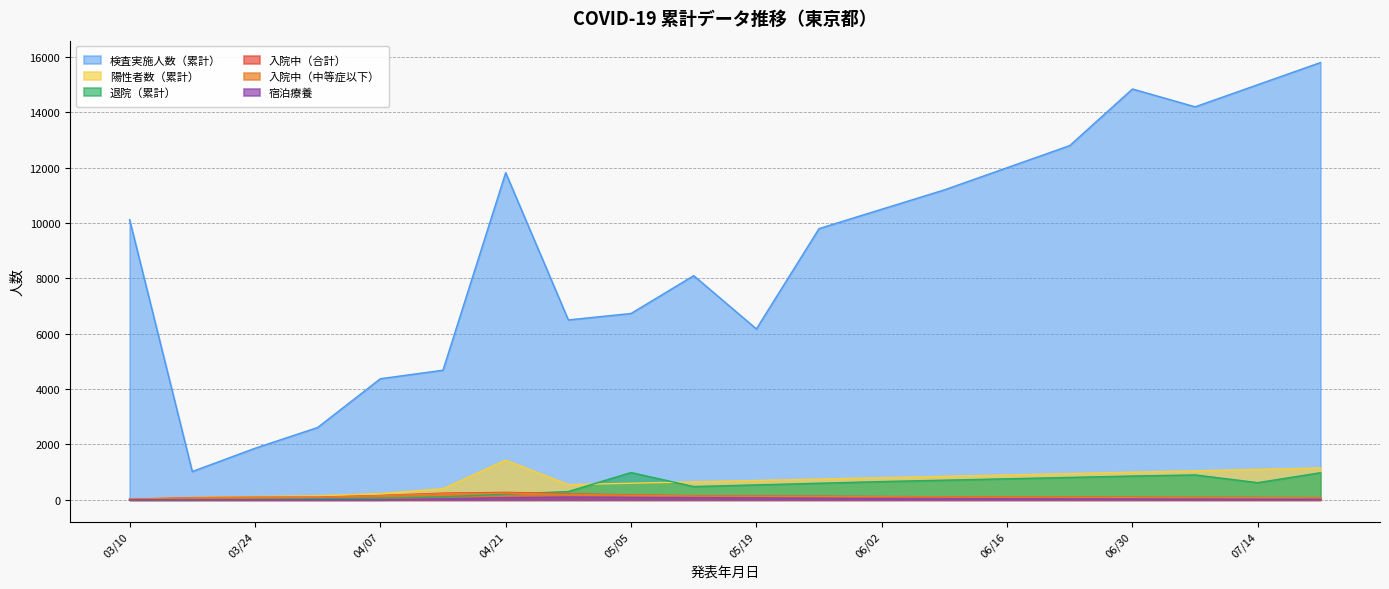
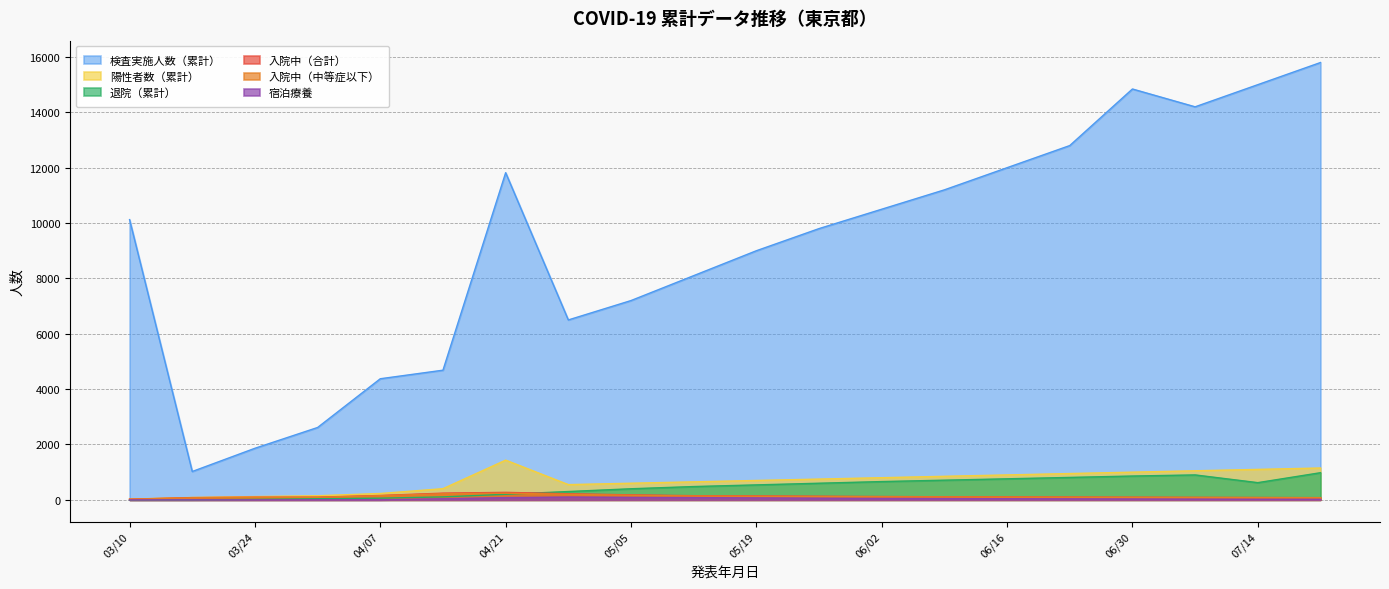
検査実施人数（累計）, 05/05: 6700 -> 7200
退院（累計）, 05/05: 1000 -> 400
検査実施人数（累計）, 05/19: 6200 -> 9000
